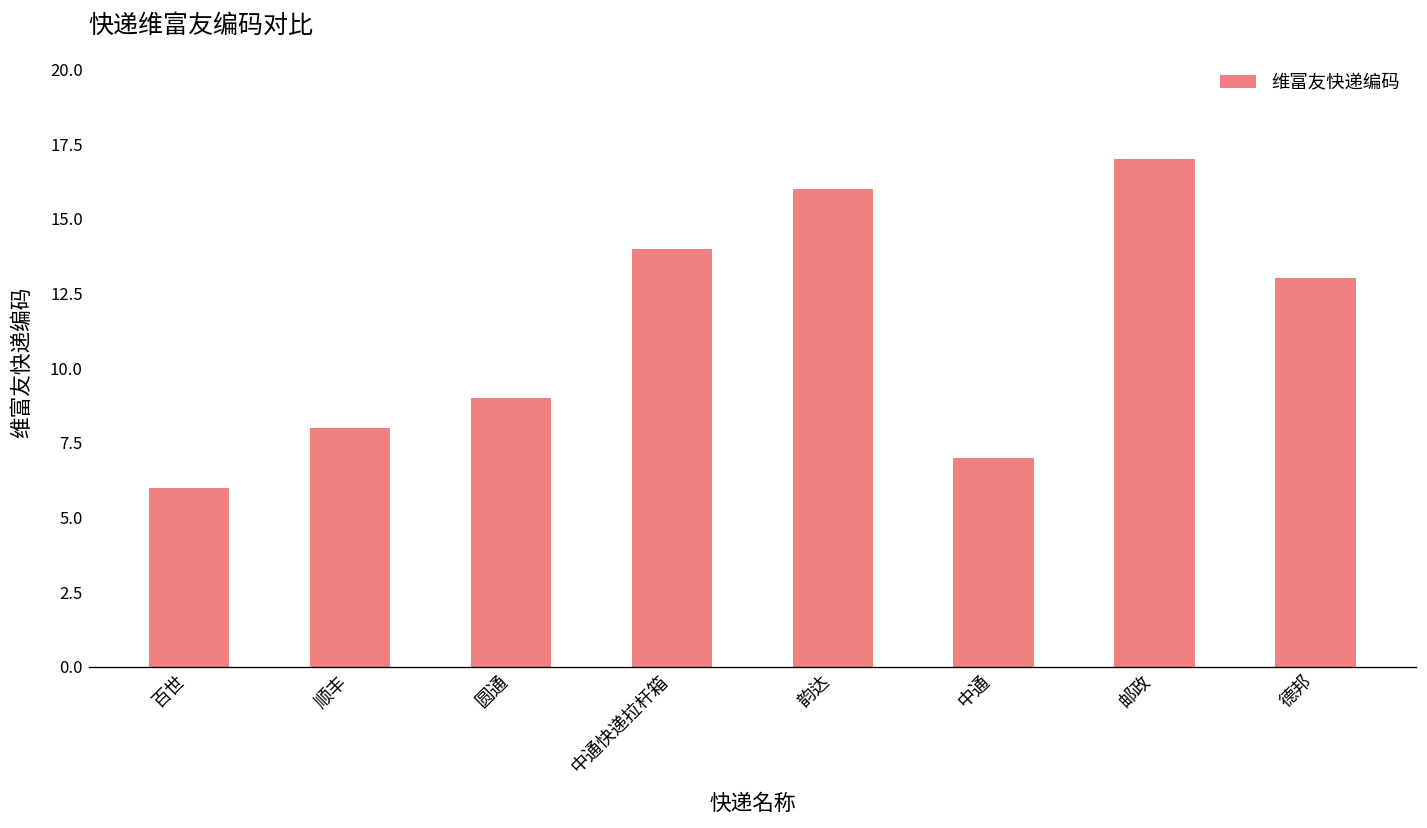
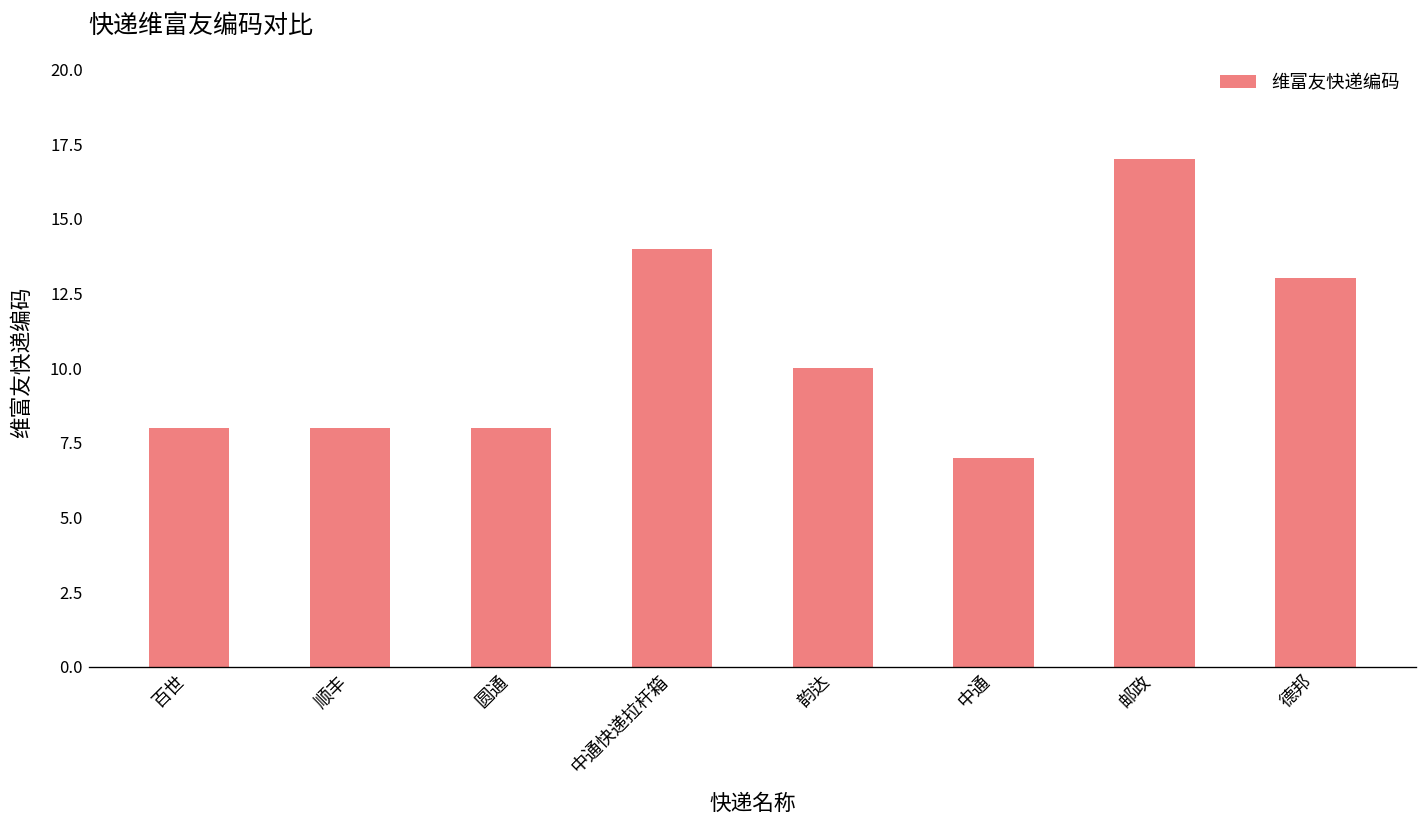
百世: 6 -> 8
圆通: 9 -> 8
韵达: 16 -> 10
